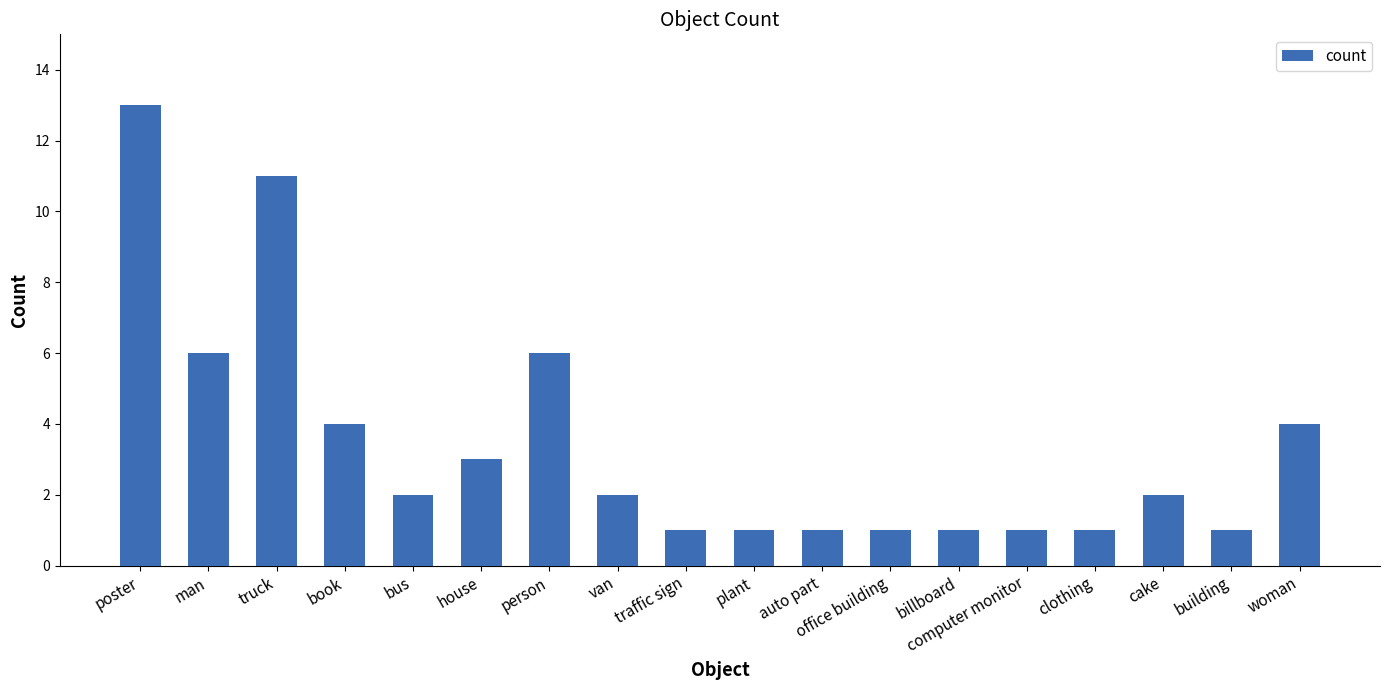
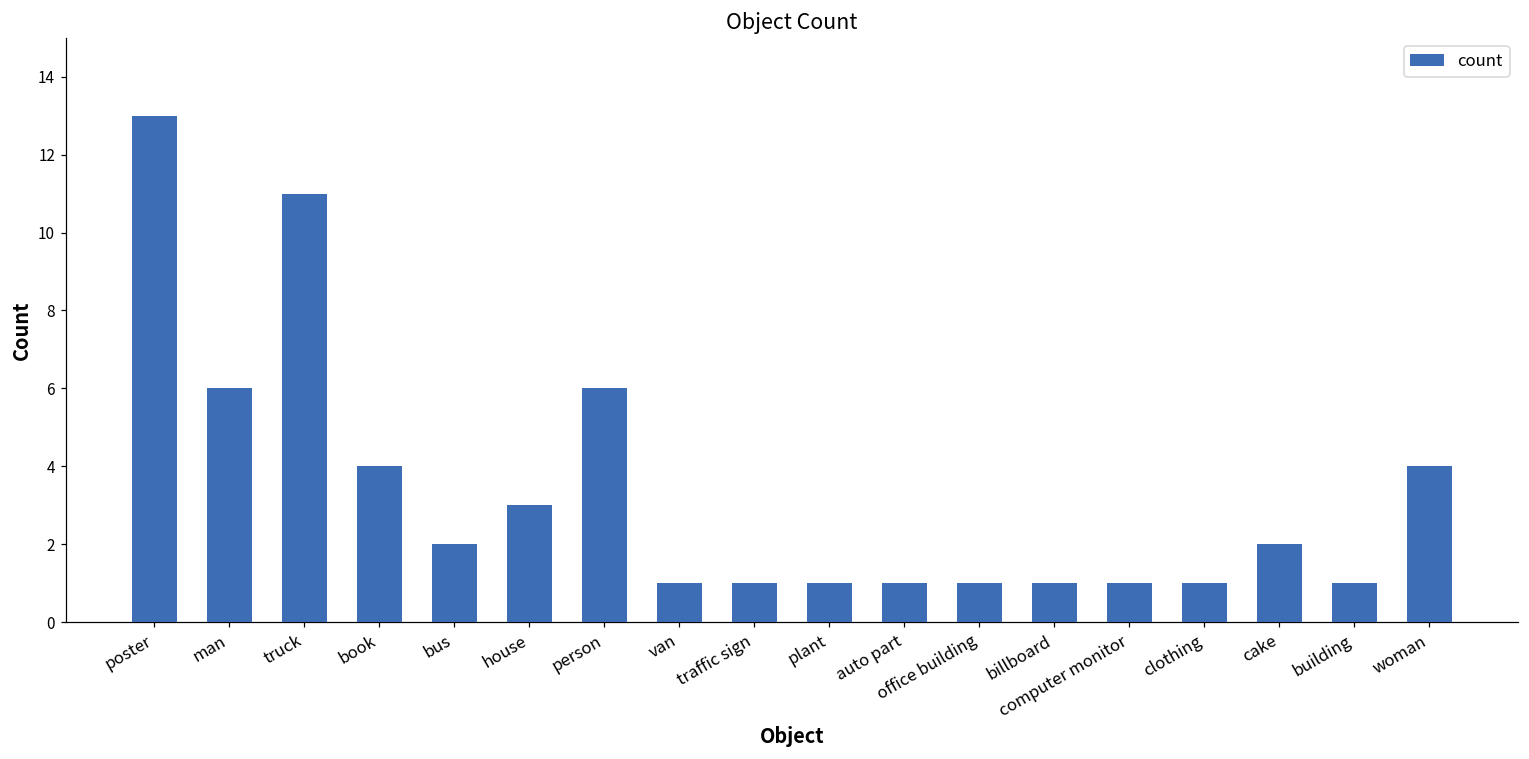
van: 2 -> 1
